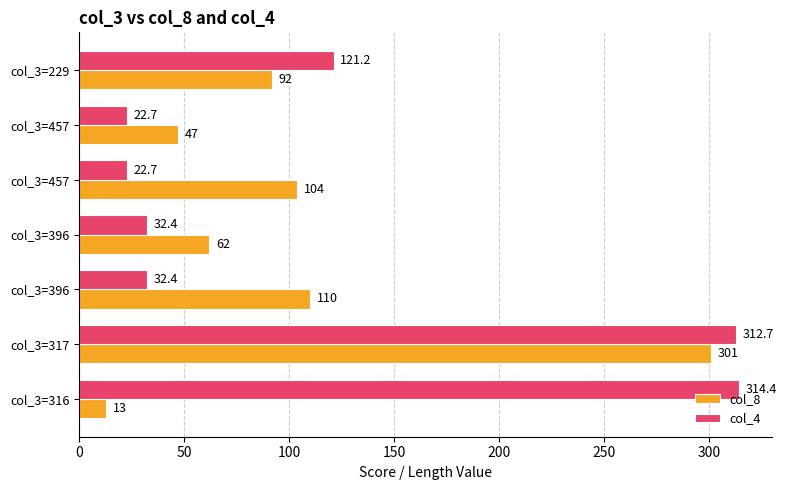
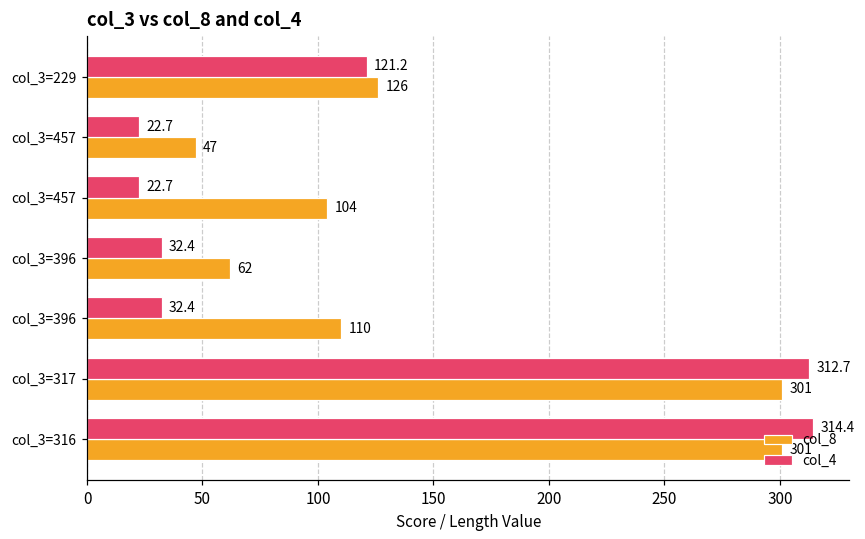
col_8, col_3=229: 92 -> 126
col_8, col_3=316: 13 -> 301
